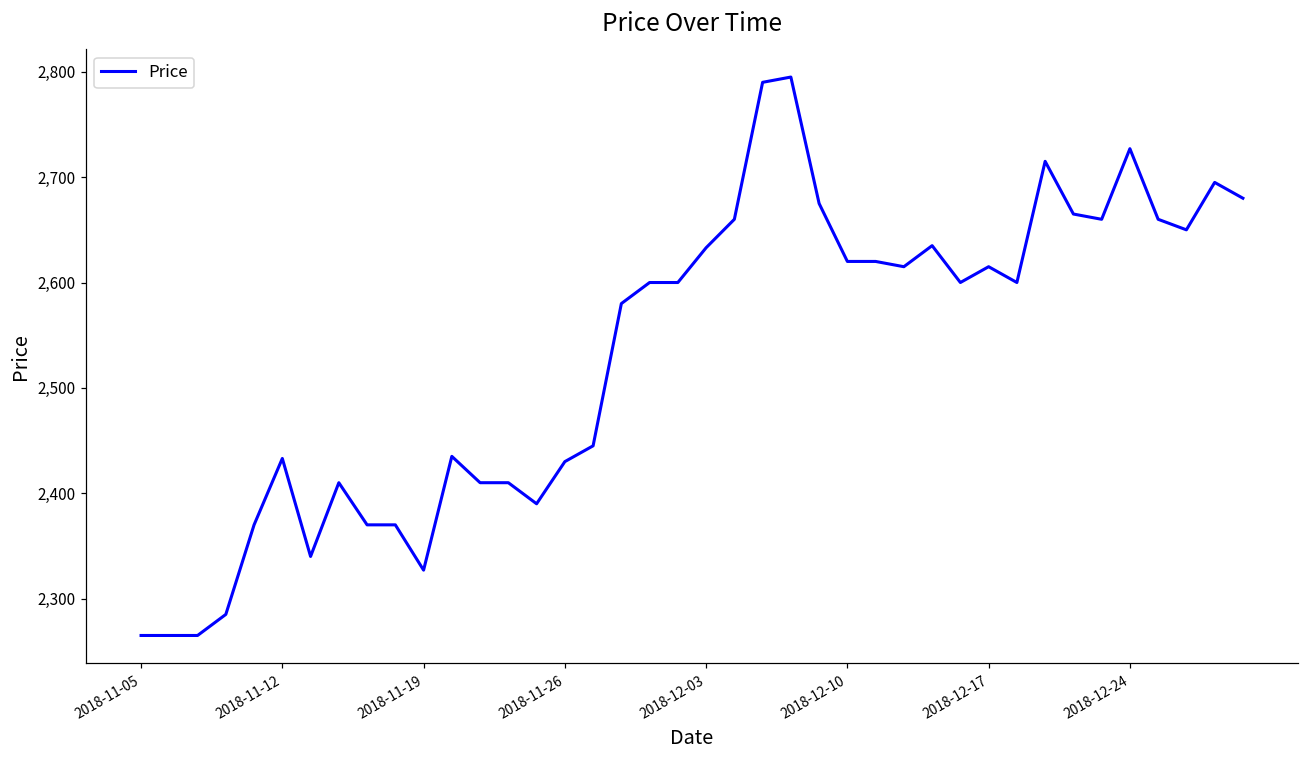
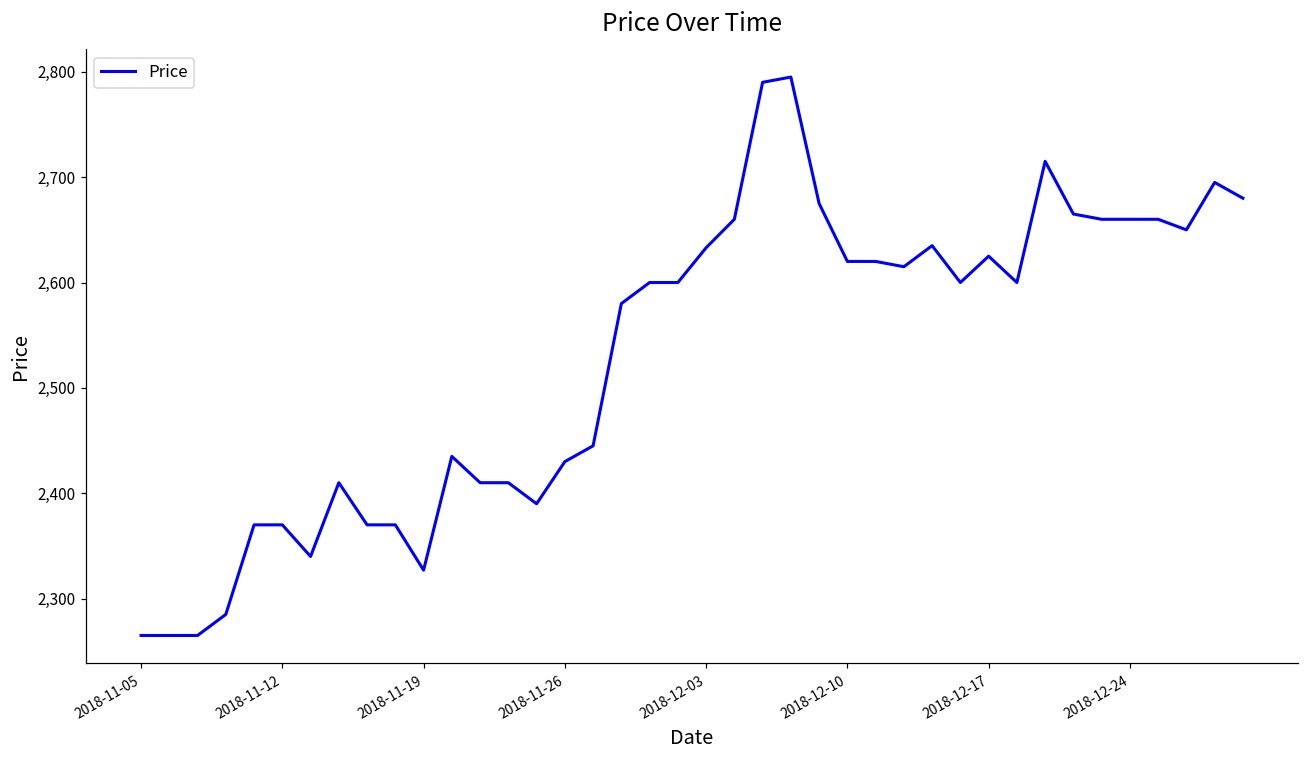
2018-11-12: 2,430 -> 2,370
2018-12-17: 2,620 -> 2,630
2018-12-24: 2,730 -> 2,660
